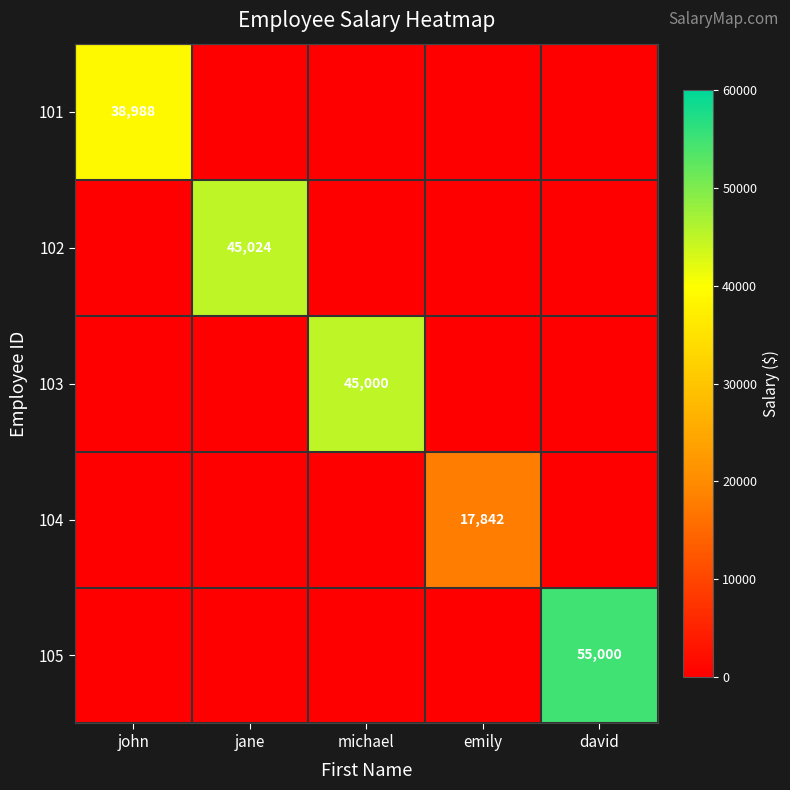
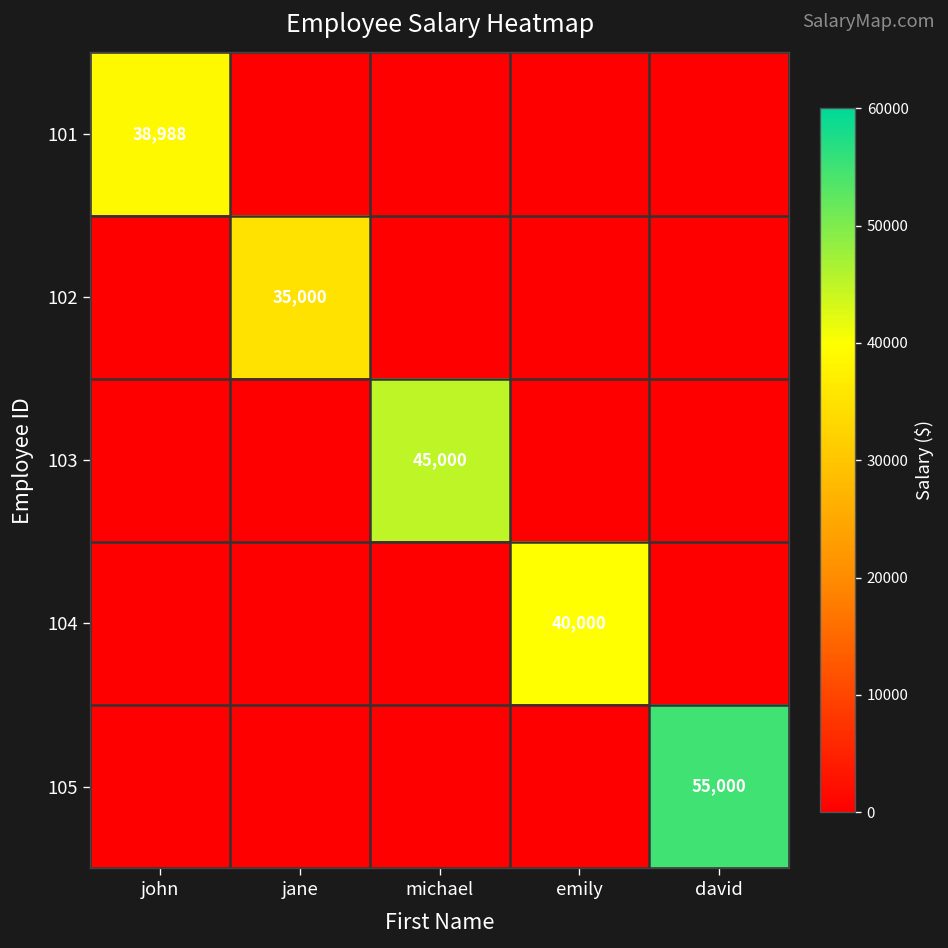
102, jane: 45,024 -> 35,000
104, emily: 17,842 -> 40,000
